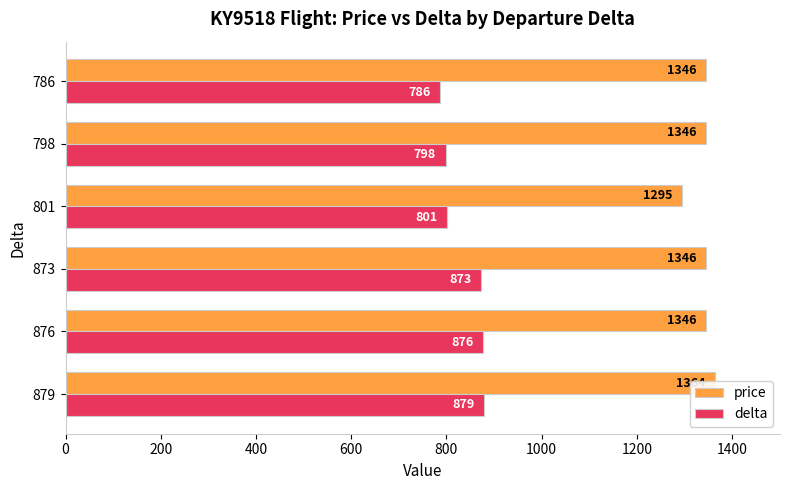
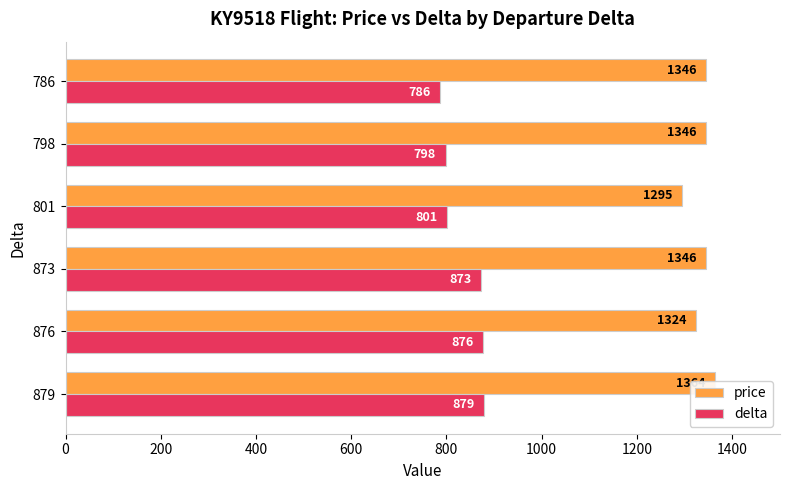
price, 876: 1346 -> 1324
